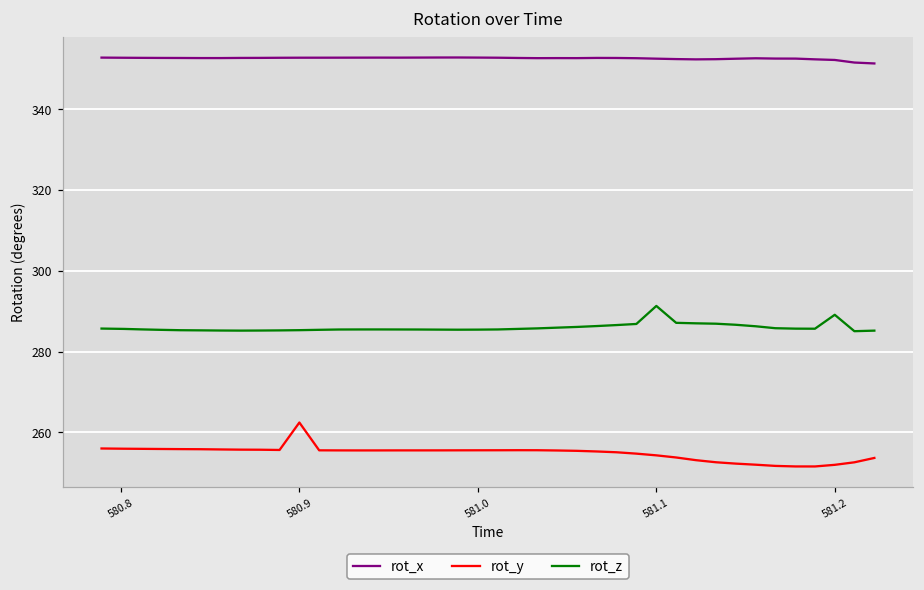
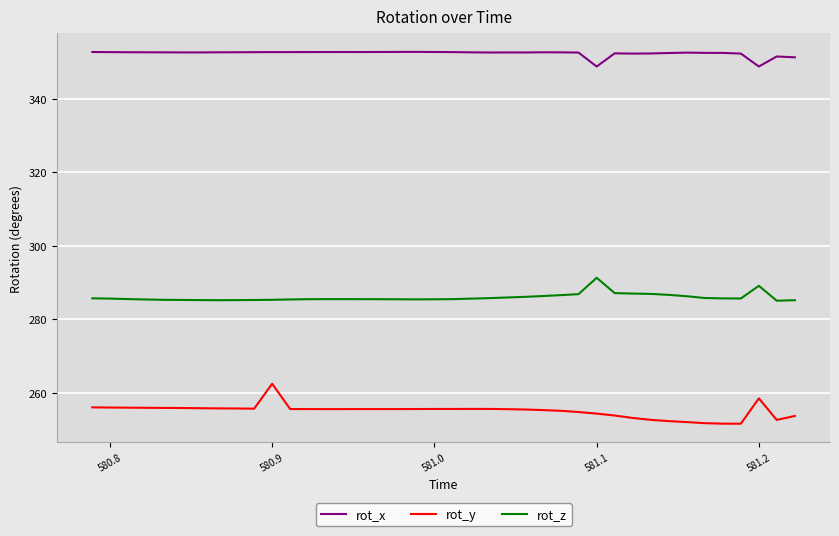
rot_x, 581.1: 353 -> 349
rot_x, 581.2: 352 -> 349
rot_y, 581.2: 252 -> 258
